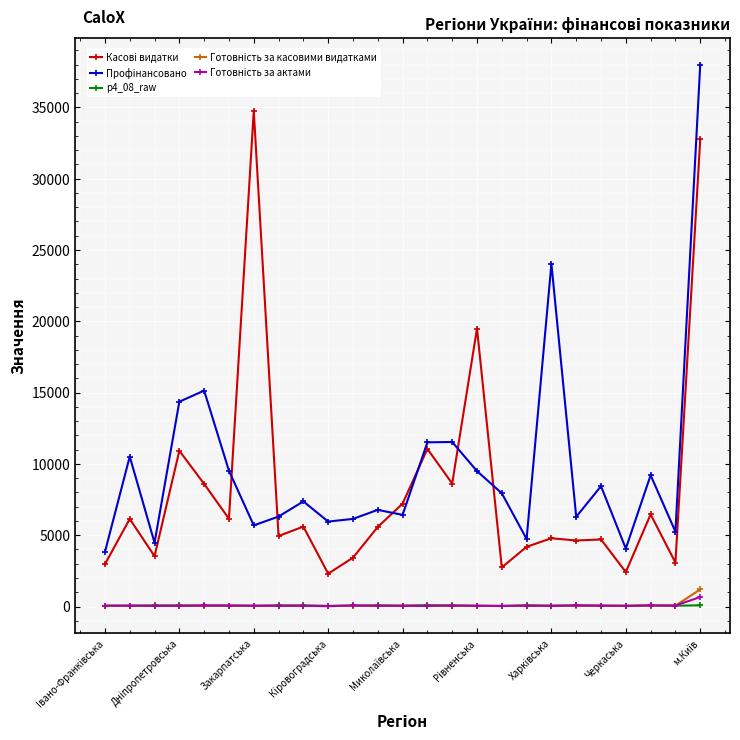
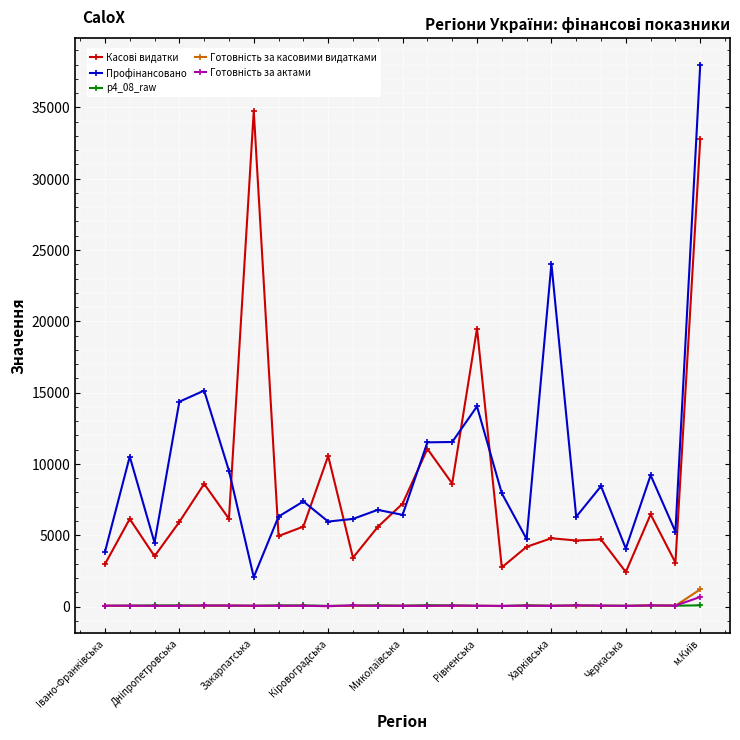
Касові видатки, Дніпропетровська: 10900 -> 5900
Профінансовано, Закарпатська: 5700 -> 2100
Касові видатки, Кіровоградська: 2300 -> 10600
Профінансовано, Рівненська: 9500 -> 14000
